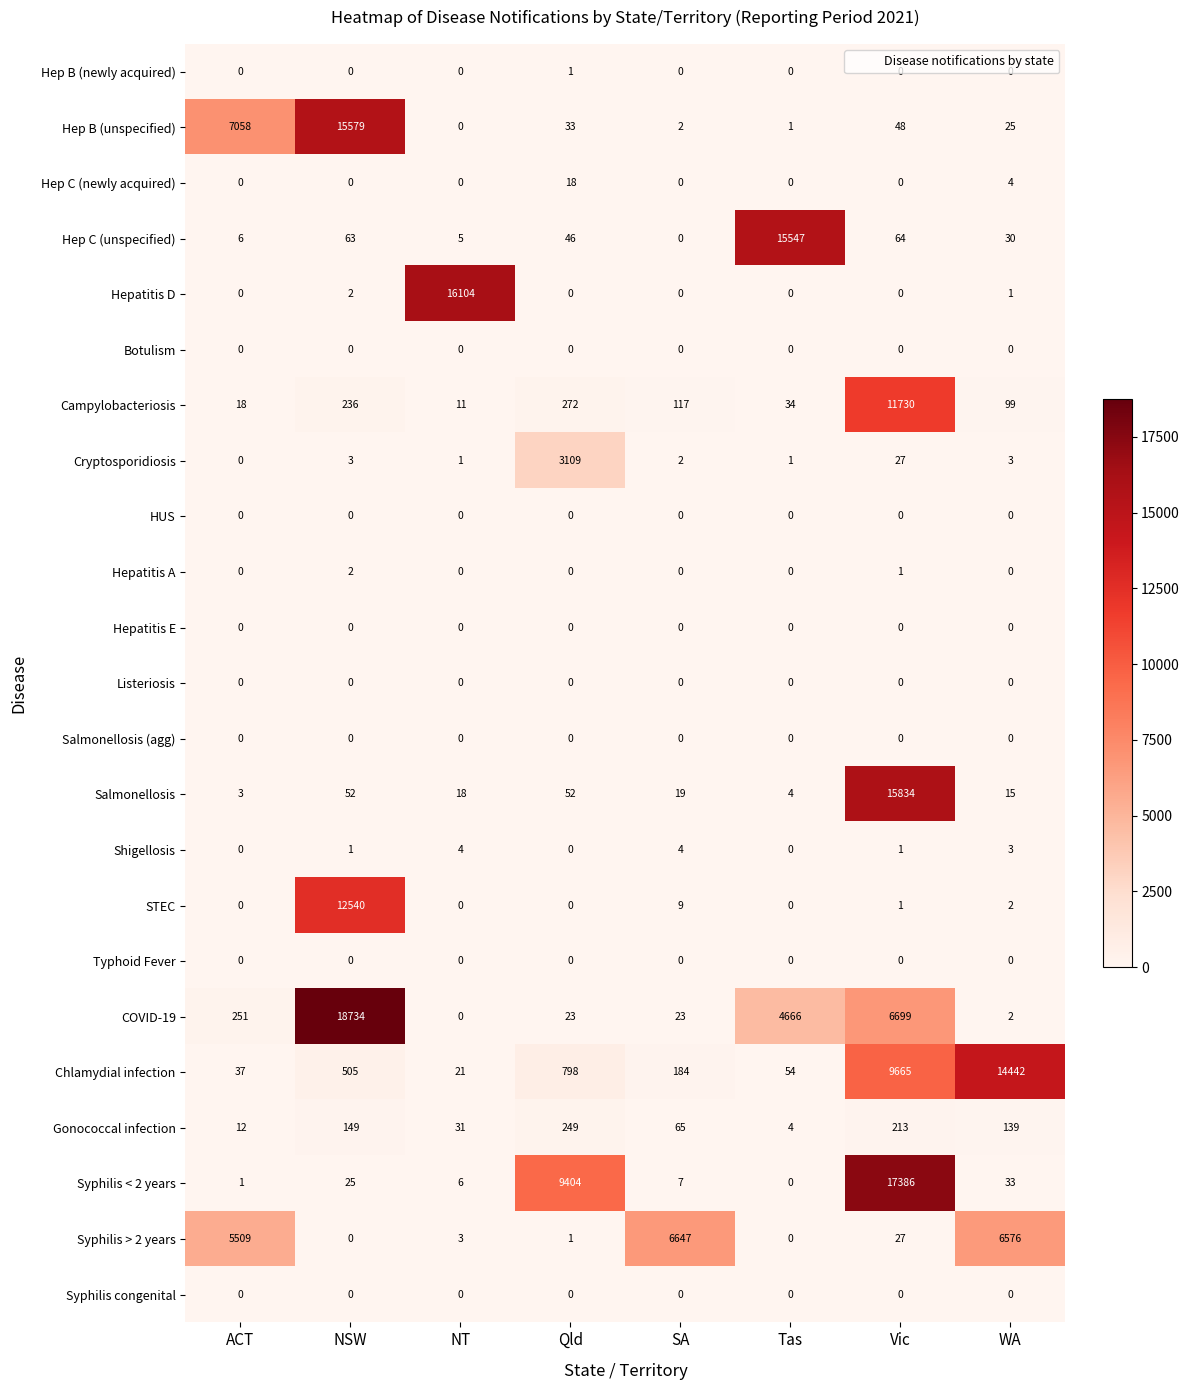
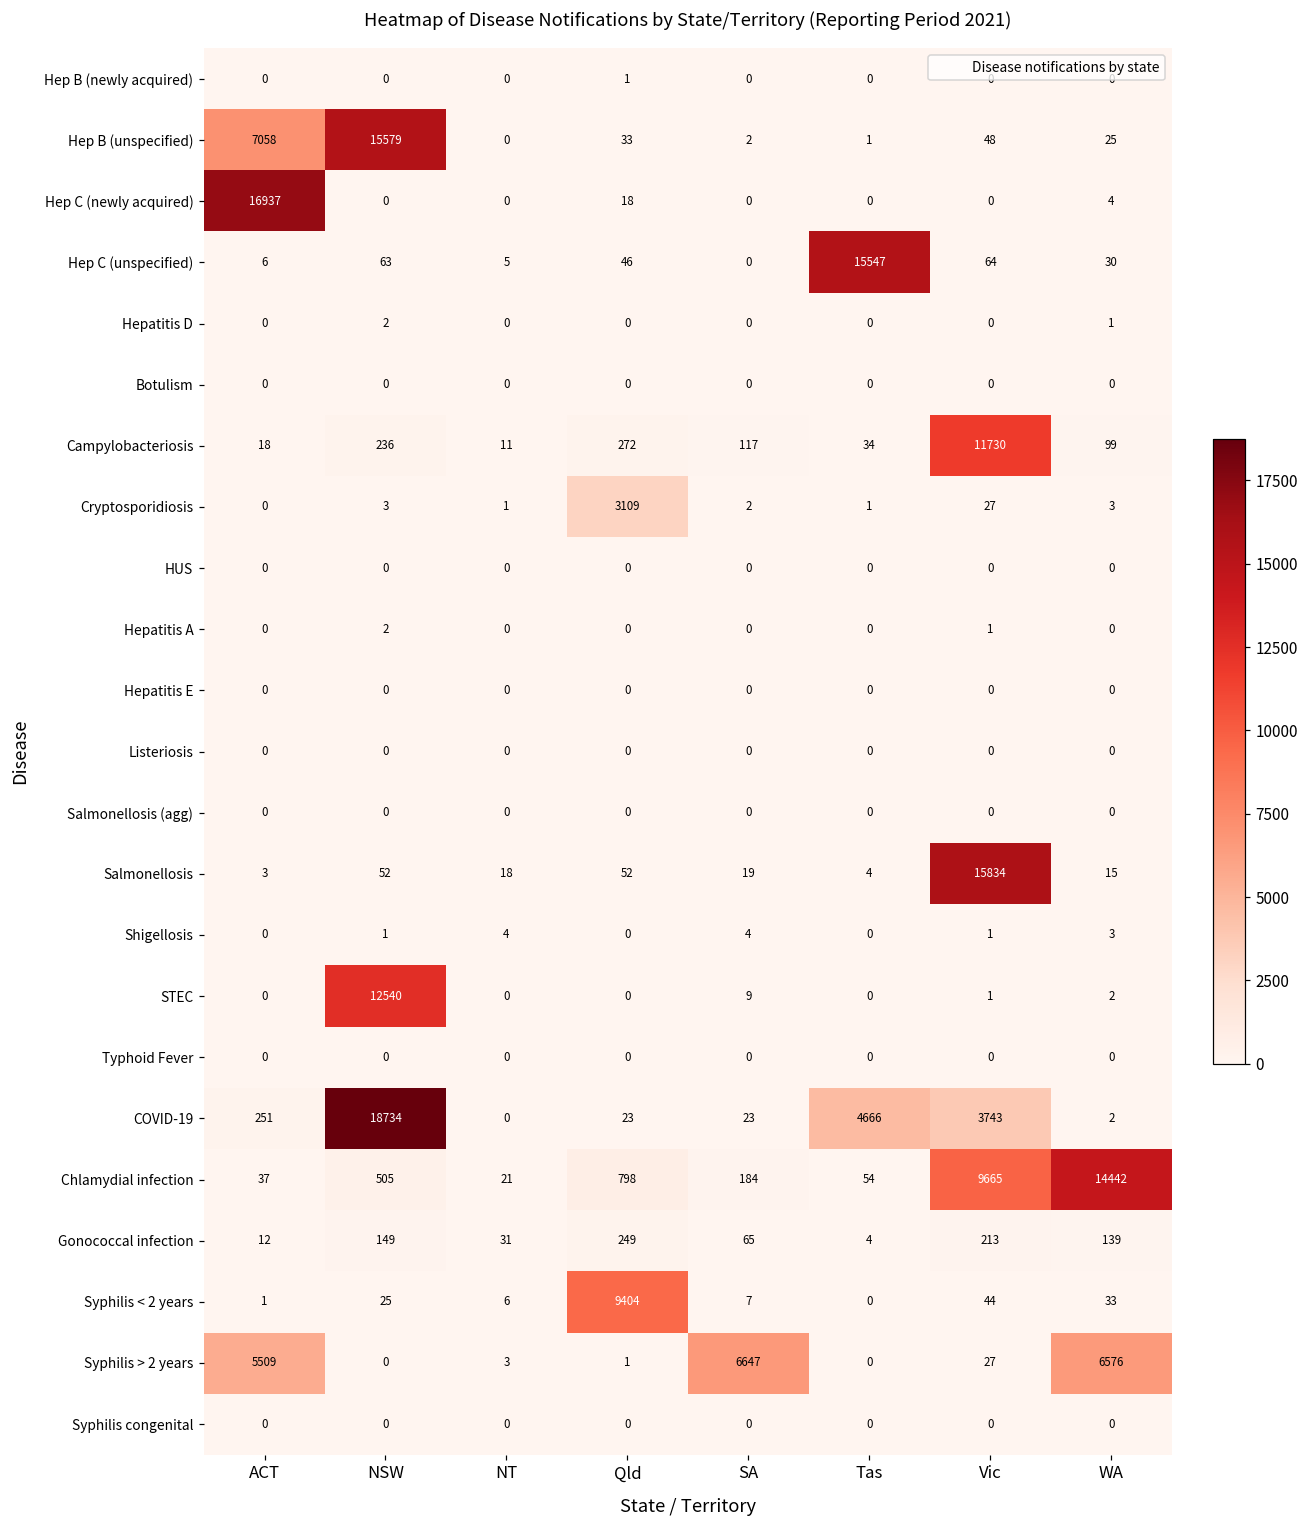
Hep C (newly acquired), ACT: 0 -> 16937
Hepatitis D, NT: 16104 -> 0
COVID-19, Vic: 6699 -> 3743
Syphilis < 2 years, Vic: 17386 -> 44
